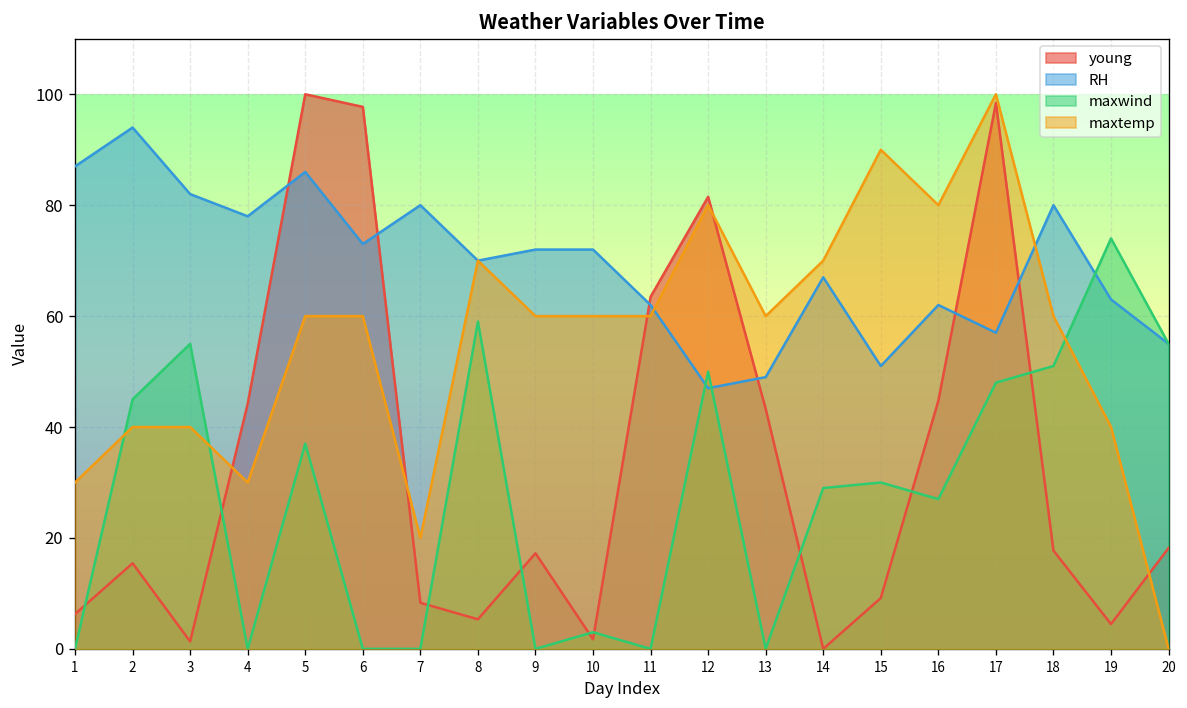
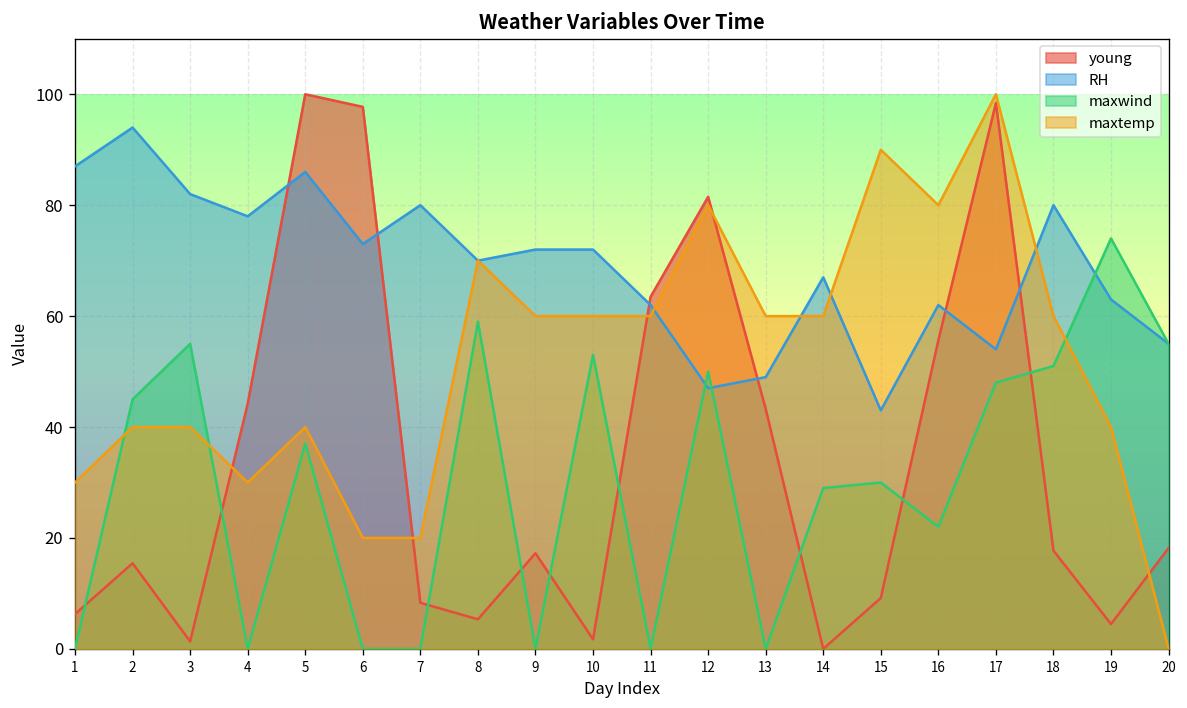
maxtemp, 5: 60 -> 40
maxtemp, 6: 60 -> 20
maxwind, 10: 3 -> 53
maxtemp, 14: 70 -> 60
RH, 15: 51 -> 43
young, 16: 45 -> 56
maxwind, 16: 27 -> 22
RH, 17: 57 -> 54
